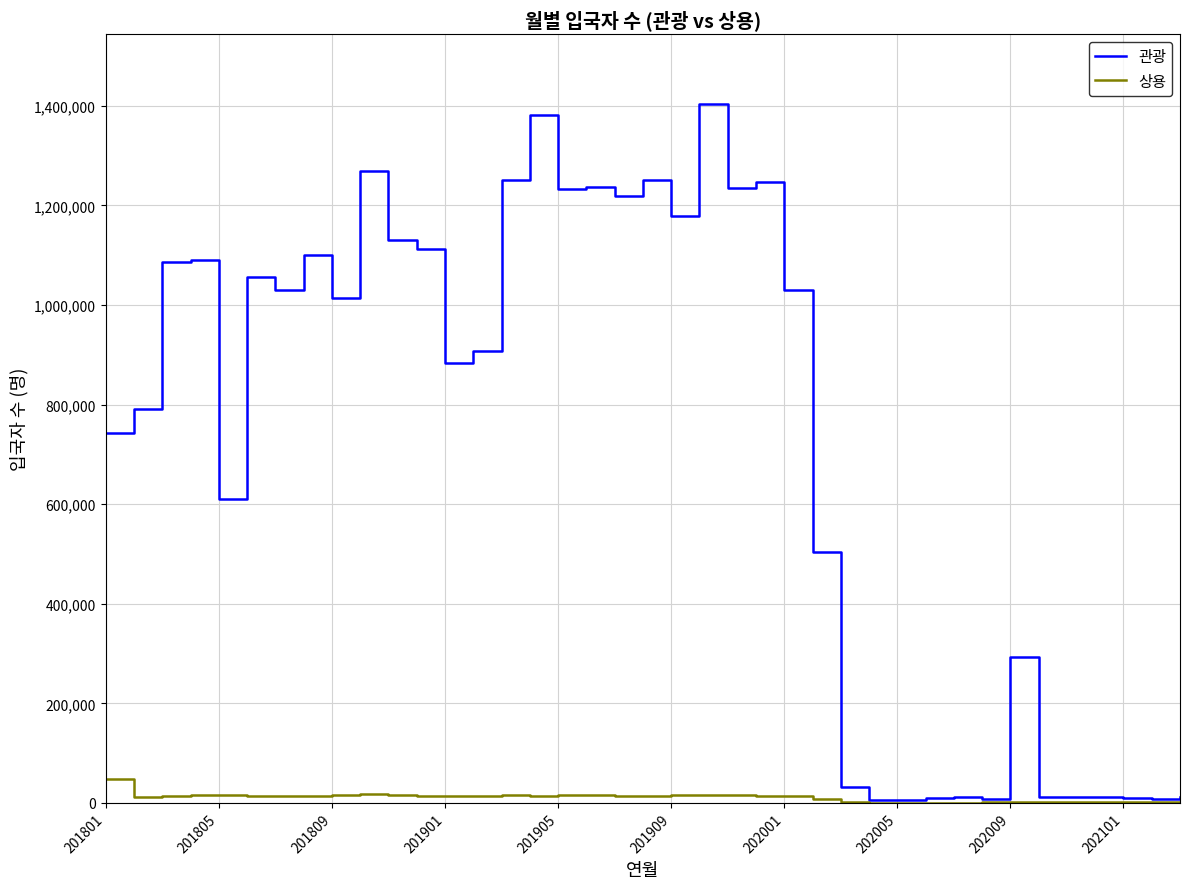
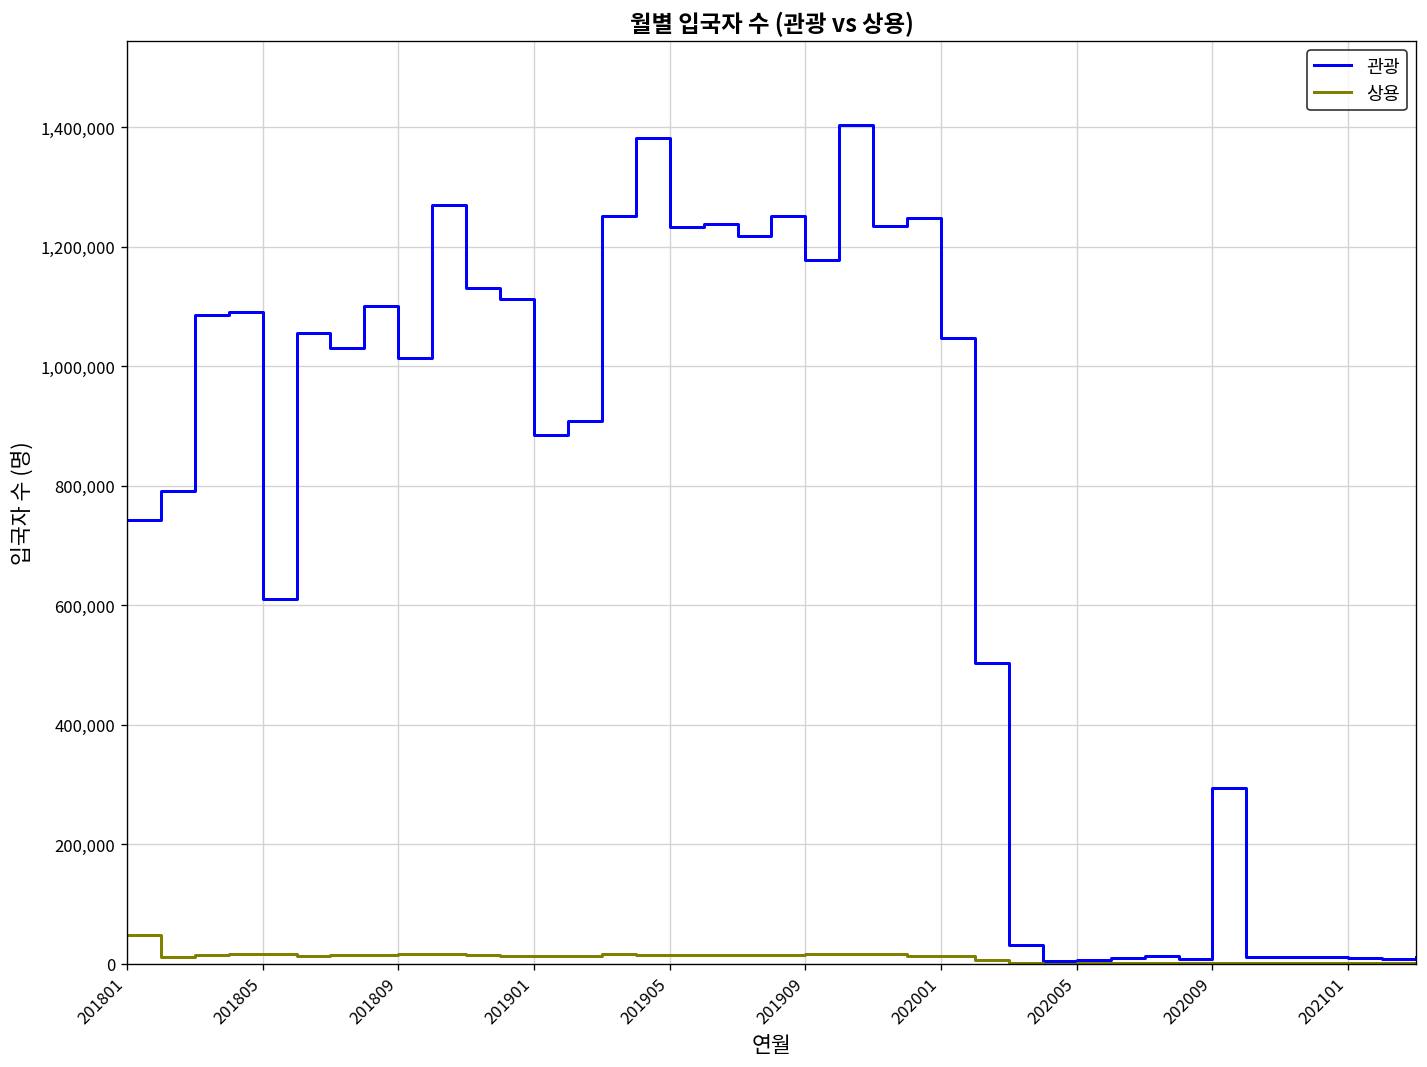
관광, 202001: 1,030,000 -> 1,050,000
